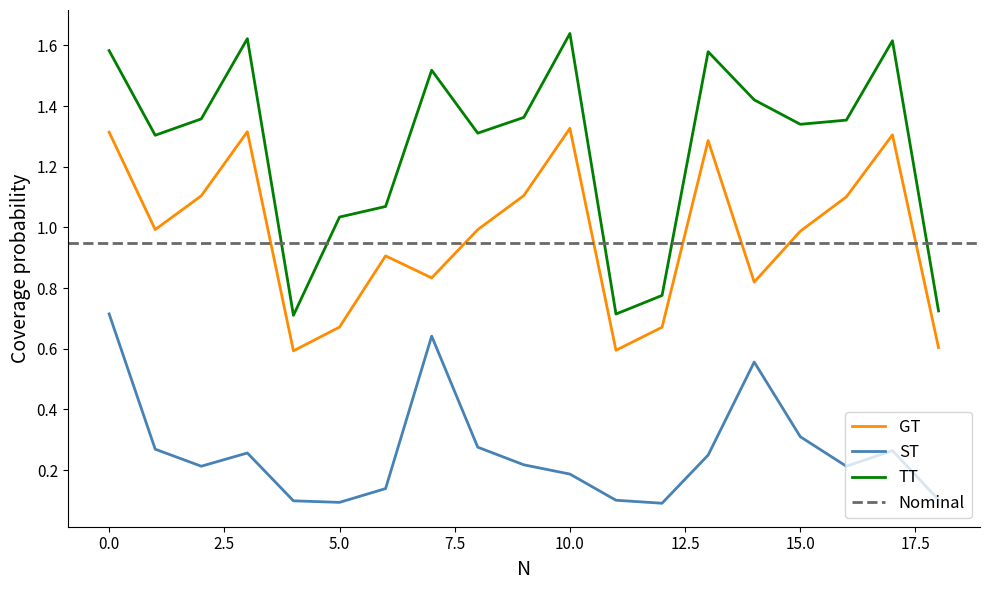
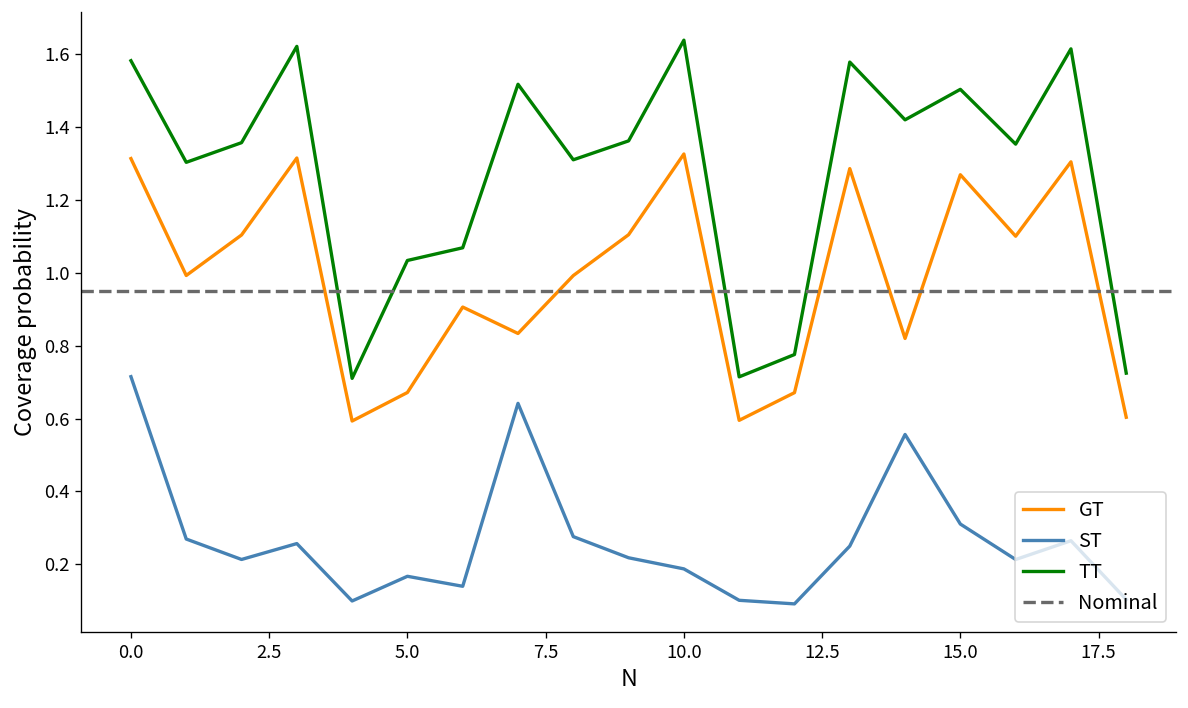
ST, 5.0: 0.09 -> 0.17
GT, 15.0: 0.99 -> 1.27
TT, 15.0: 1.34 -> 1.50
